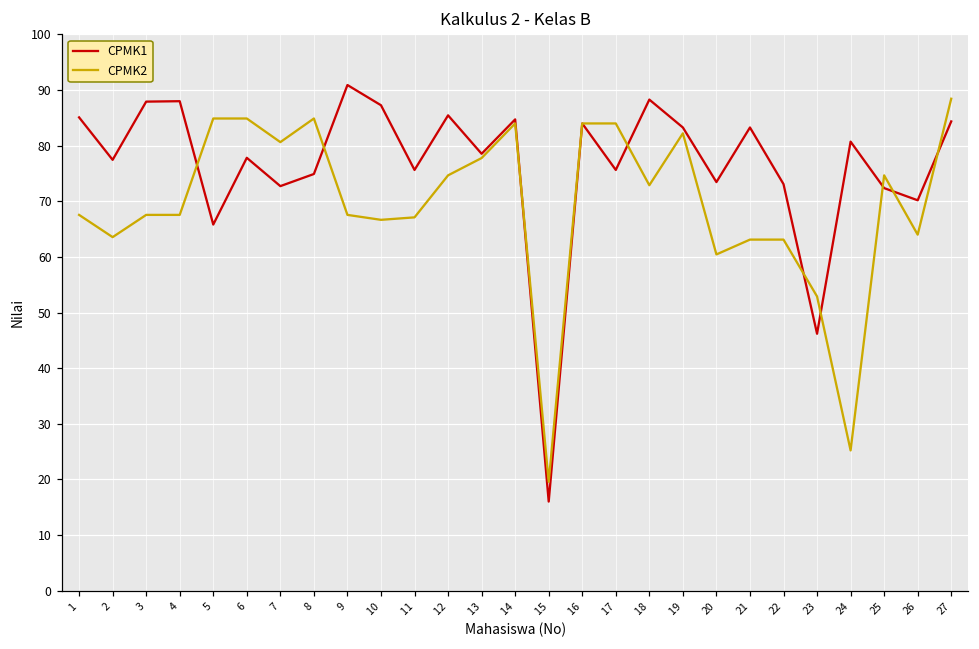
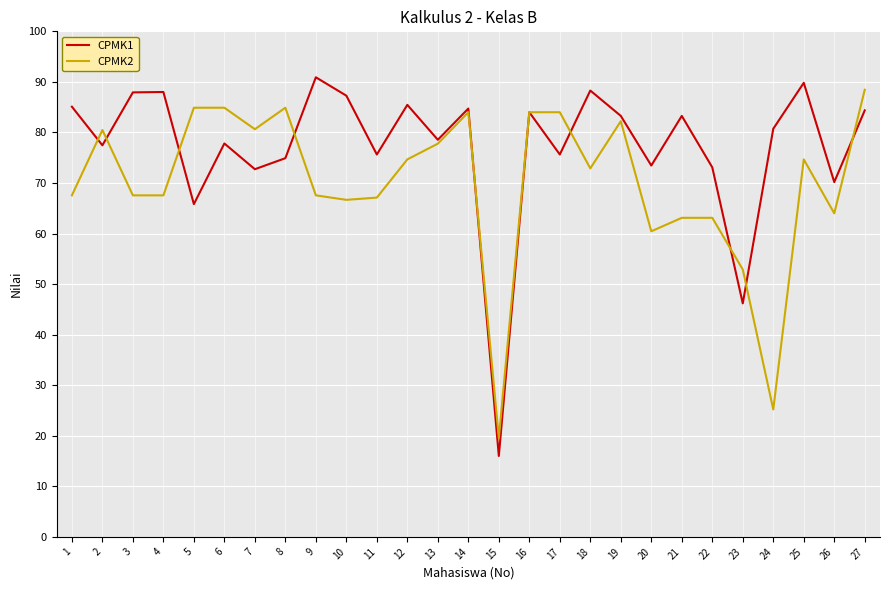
CPMK2, 2: 64 -> 80
CPMK1, 25: 72 -> 90
